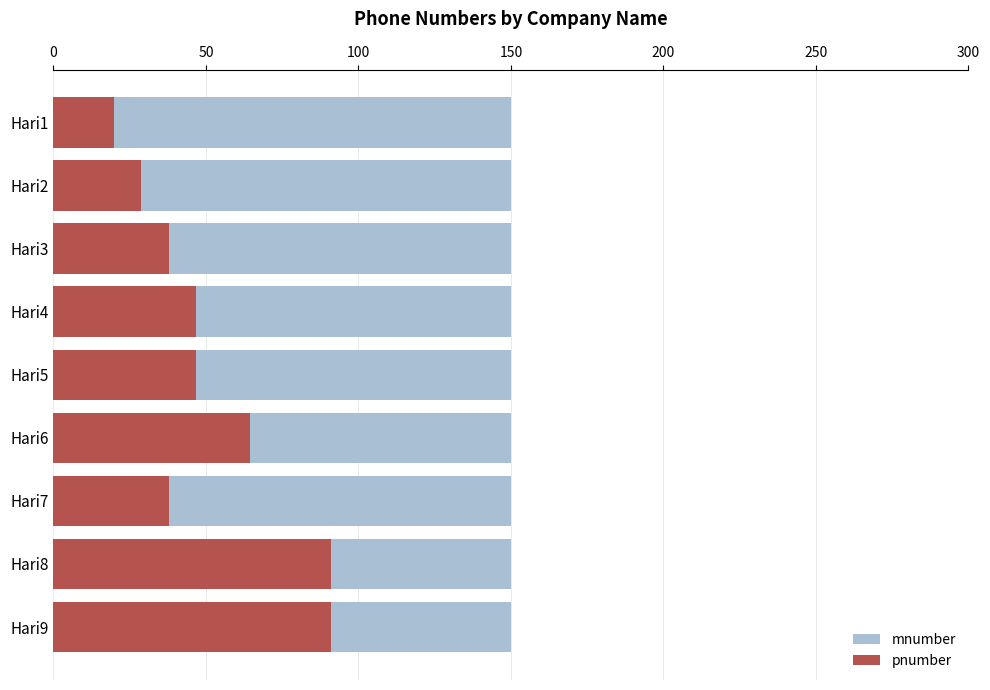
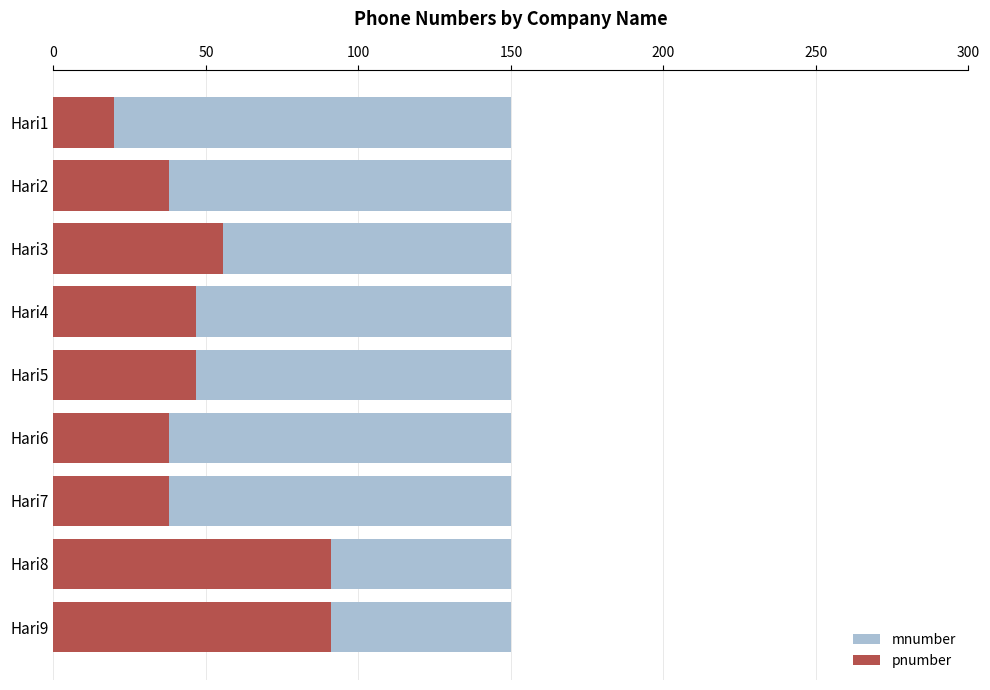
pnumber, Hari2: 29 -> 38
pnumber, Hari3: 38 -> 56
pnumber, Hari6: 64 -> 38
